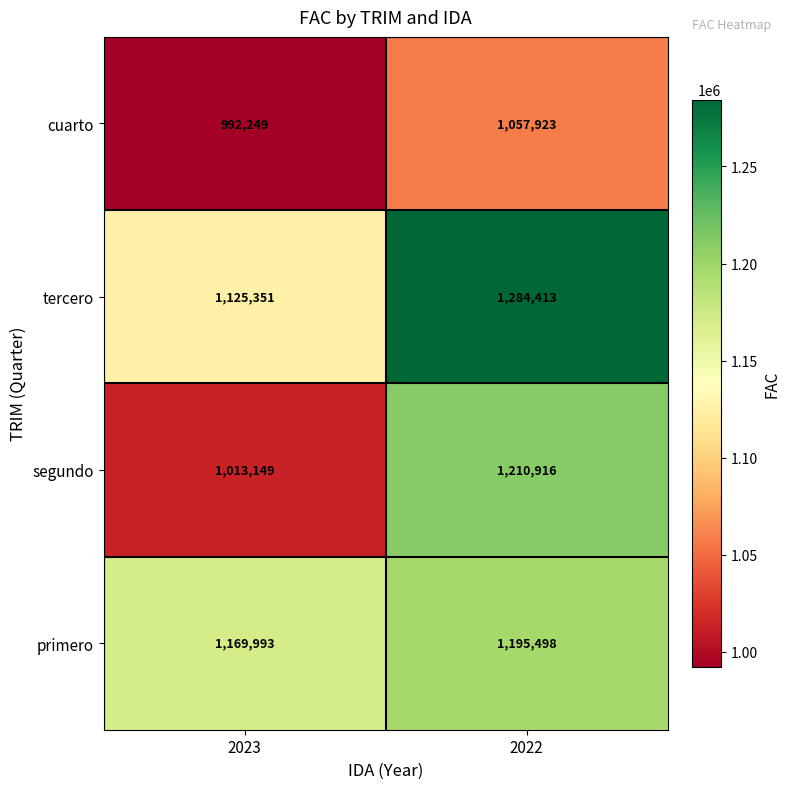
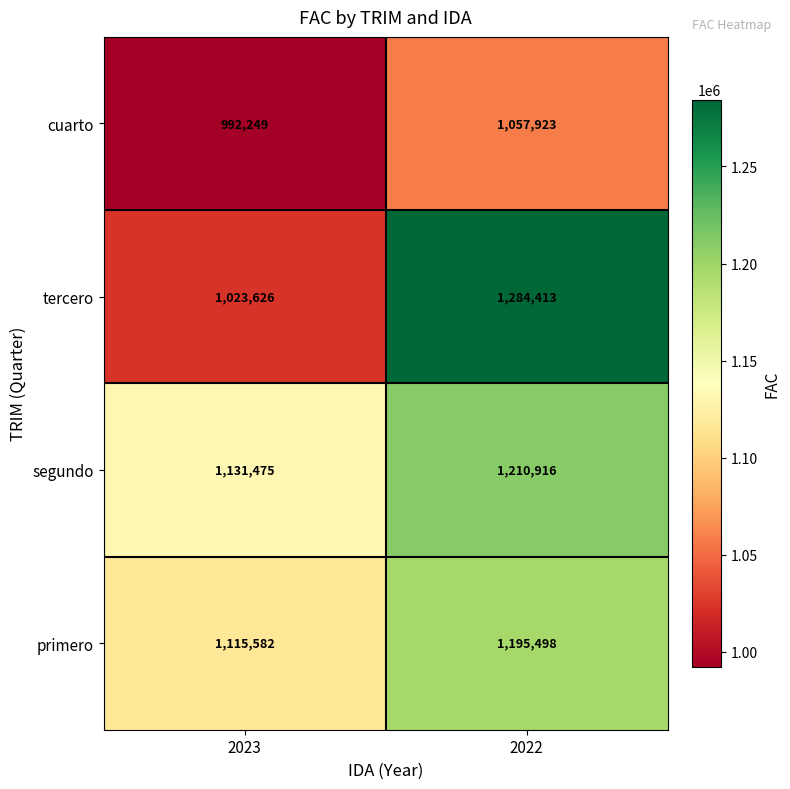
tercero, 2023: 1,125,351 -> 1,023,626
segundo, 2023: 1,013,149 -> 1,131,475
primero, 2023: 1,169,993 -> 1,115,582
